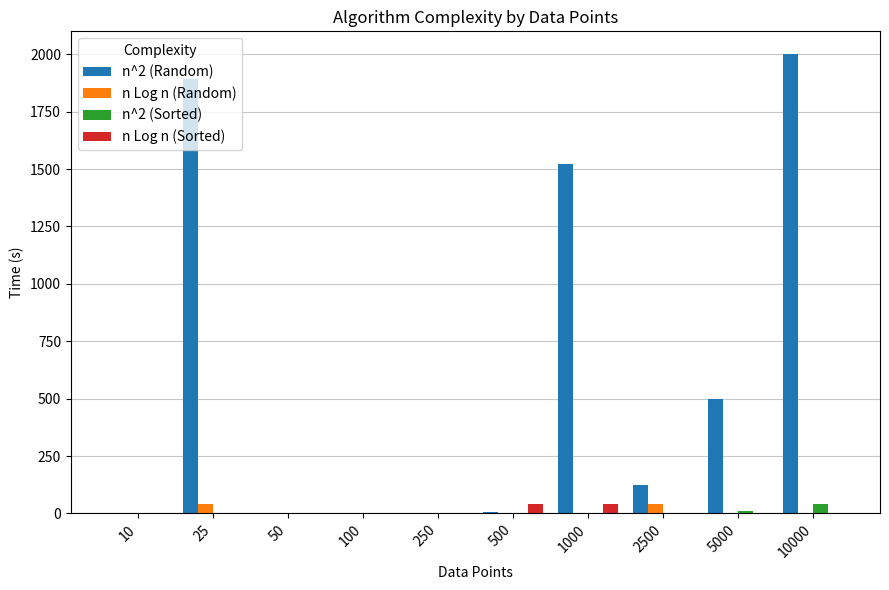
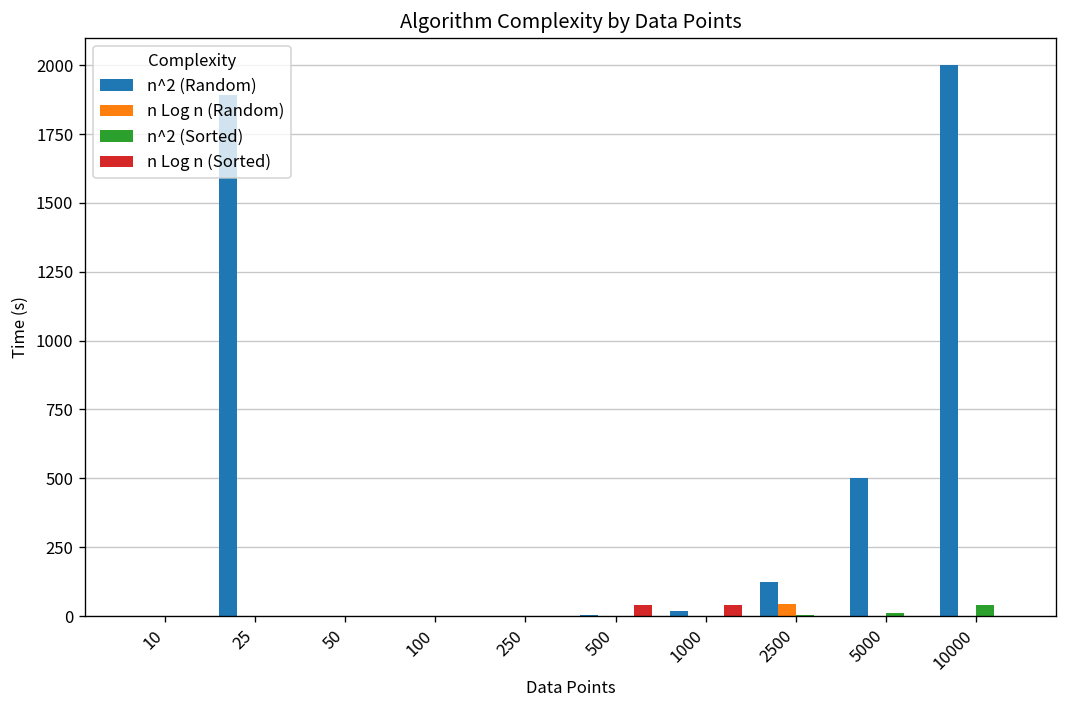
n Log n (Random), 25: 40 -> 0
n^2 (Random), 1000: 1520 -> 20
